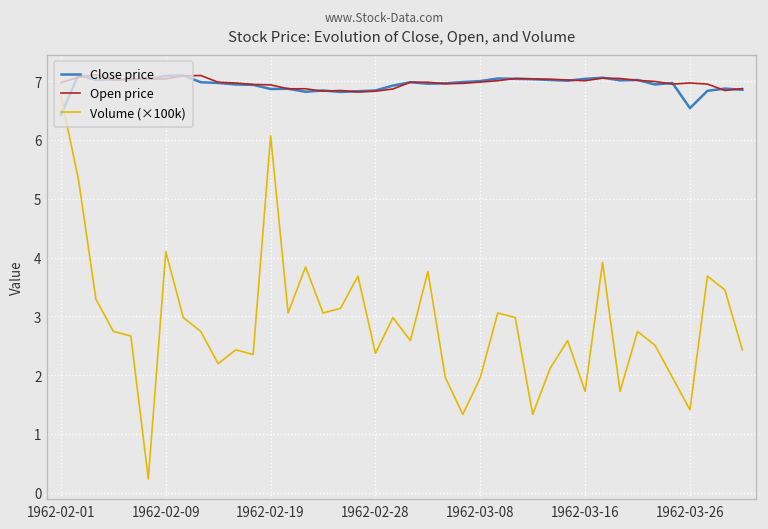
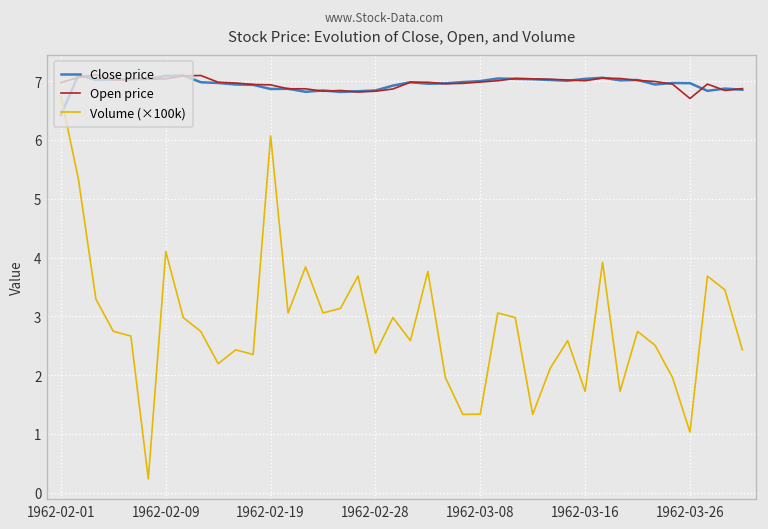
Volume (×100k), 1962-03-08: 2.0 -> 1.3
Close price, 1962-03-26: 6.5 -> 7.0
Open price, 1962-03-26: 7.0 -> 6.7
Volume (×100k), 1962-03-26: 1.4 -> 1.0
